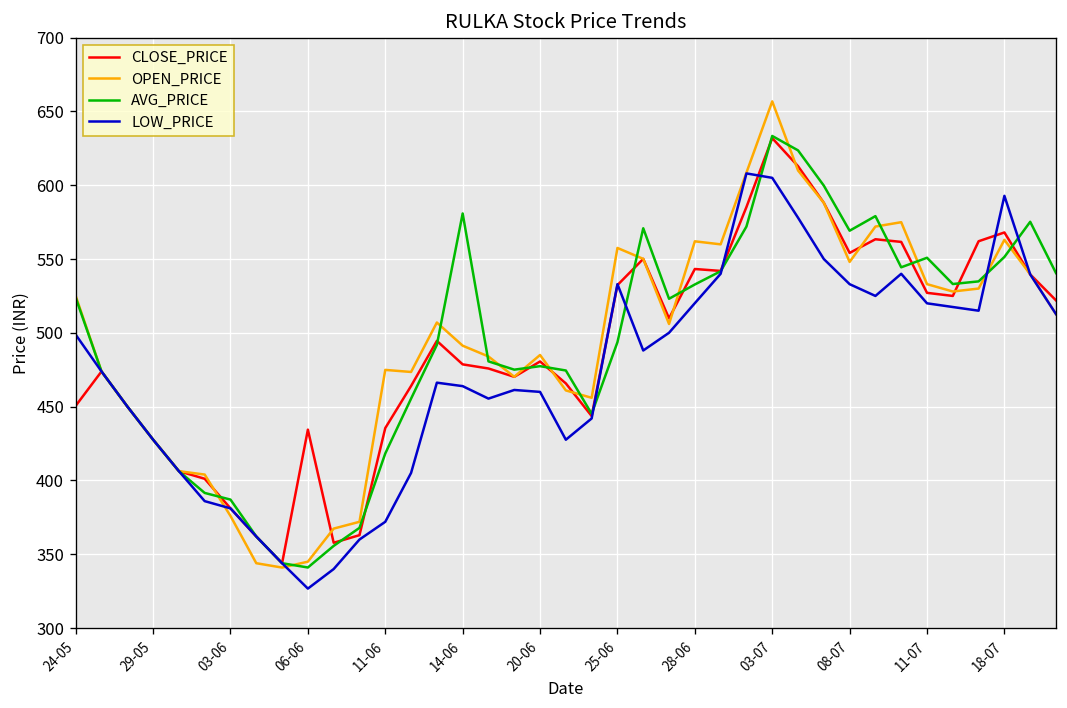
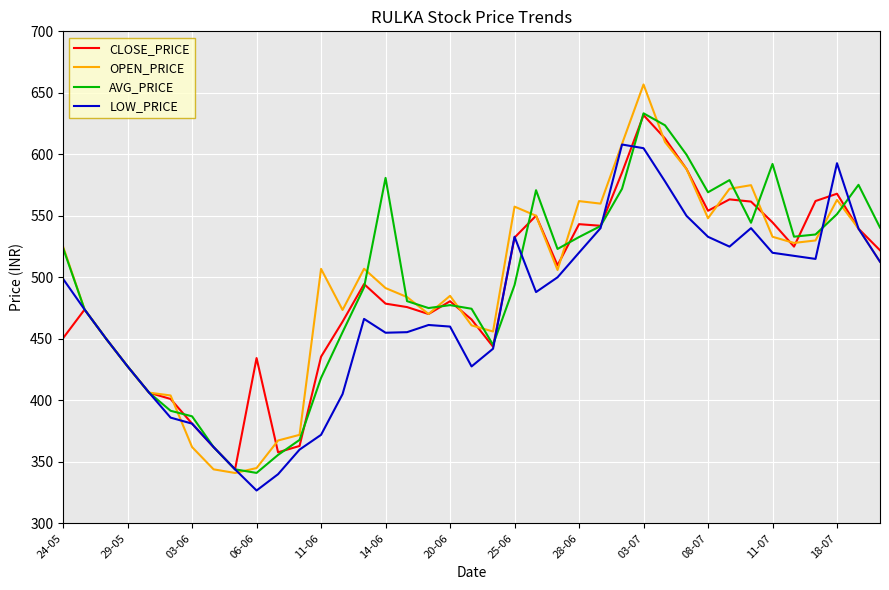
OPEN_PRICE, 03-06: 376 -> 362
OPEN_PRICE, 11-06: 475 -> 507
LOW_PRICE, 14-06: 464 -> 455
CLOSE_PRICE, 11-07: 527 -> 545
AVG_PRICE, 11-07: 551 -> 592
